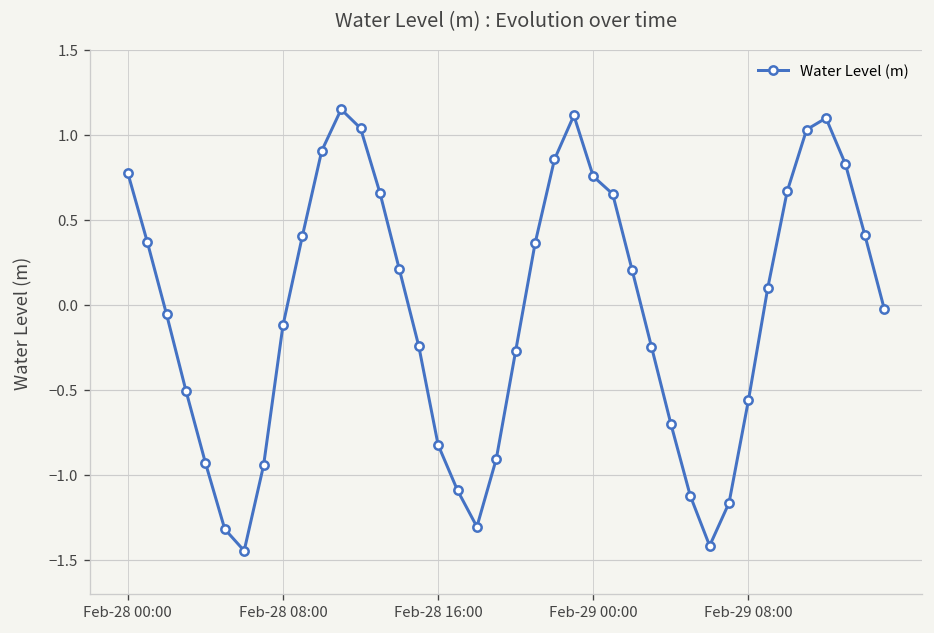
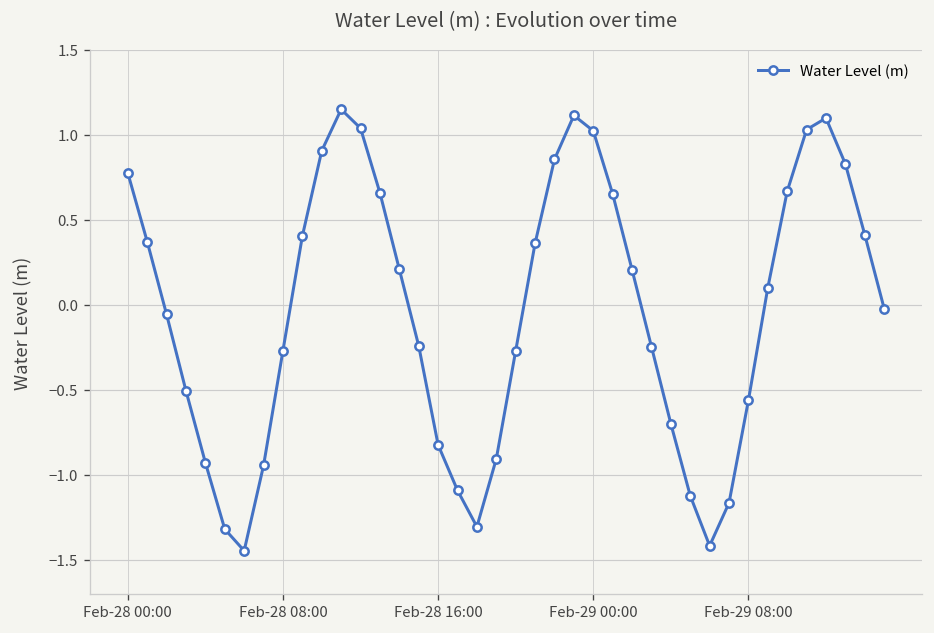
Feb-28 08:00: -0.12 -> -0.27
Feb-29 00:00: 0.76 -> 1.02
